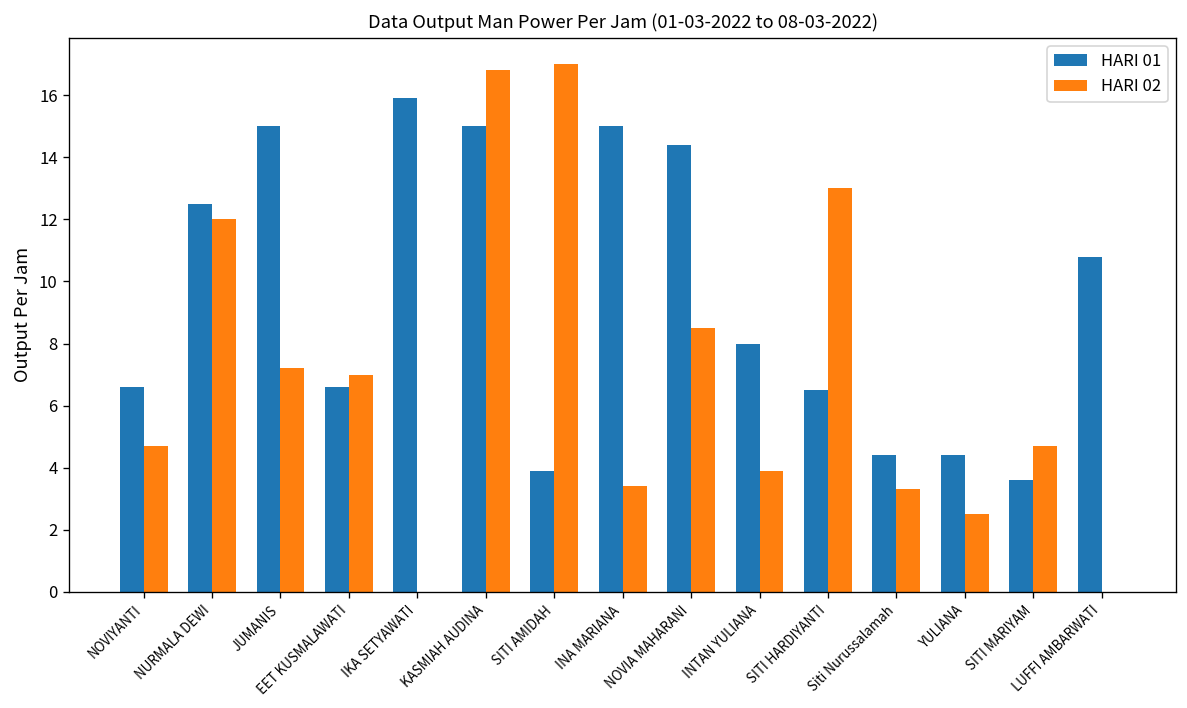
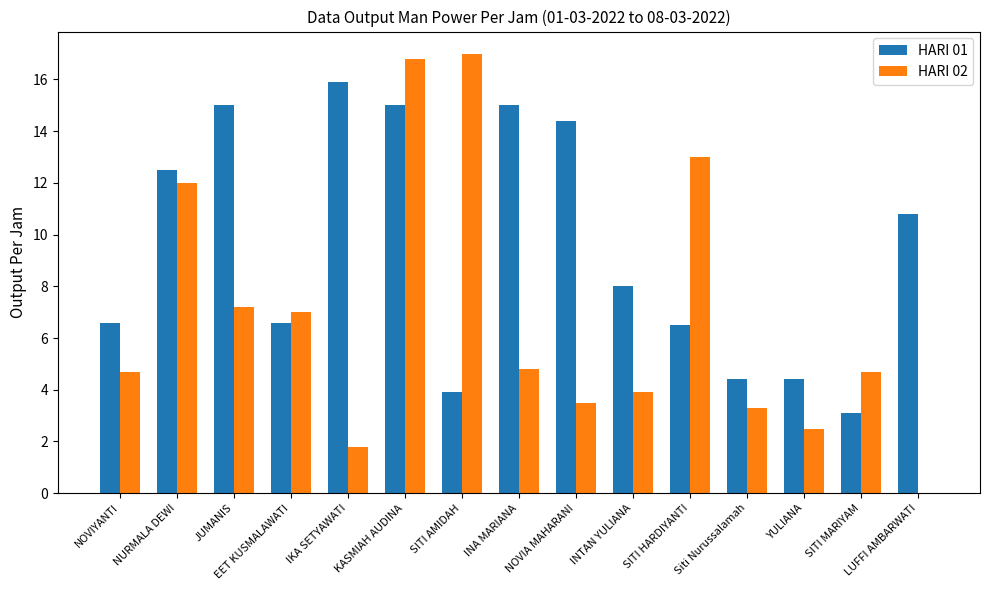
HARI 02, IKA SETYAWATI: 0.0 -> 1.8
HARI 02, INA MARIANA: 3.4 -> 4.8
HARI 02, NOVIA MAHARANI: 8.5 -> 3.5
HARI 01, SITI MARIYAM: 3.6 -> 3.1
